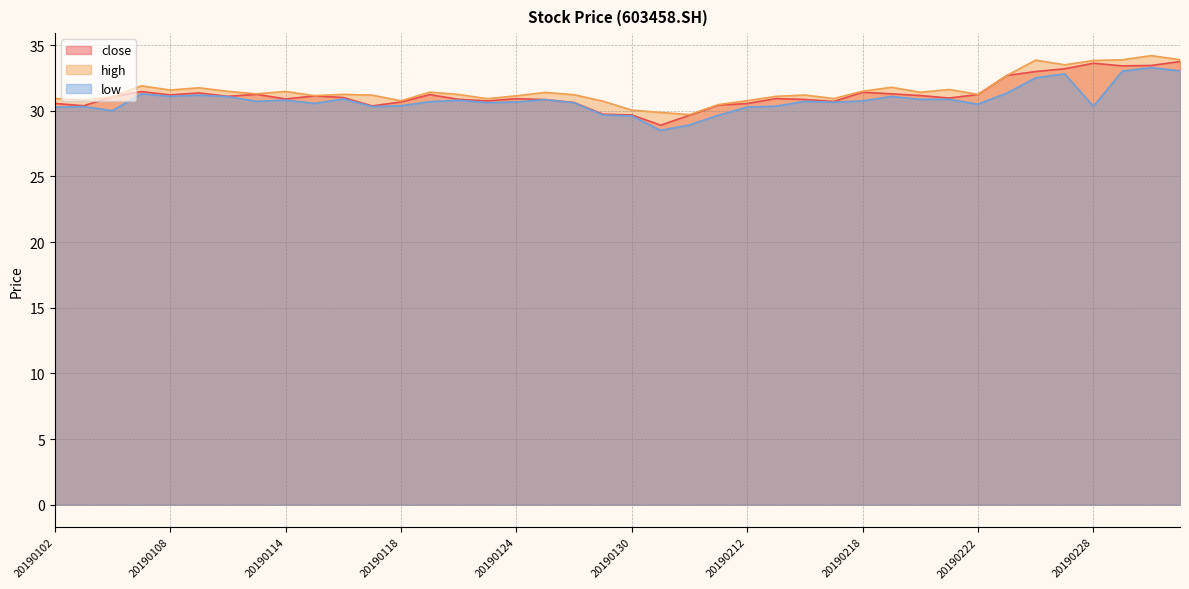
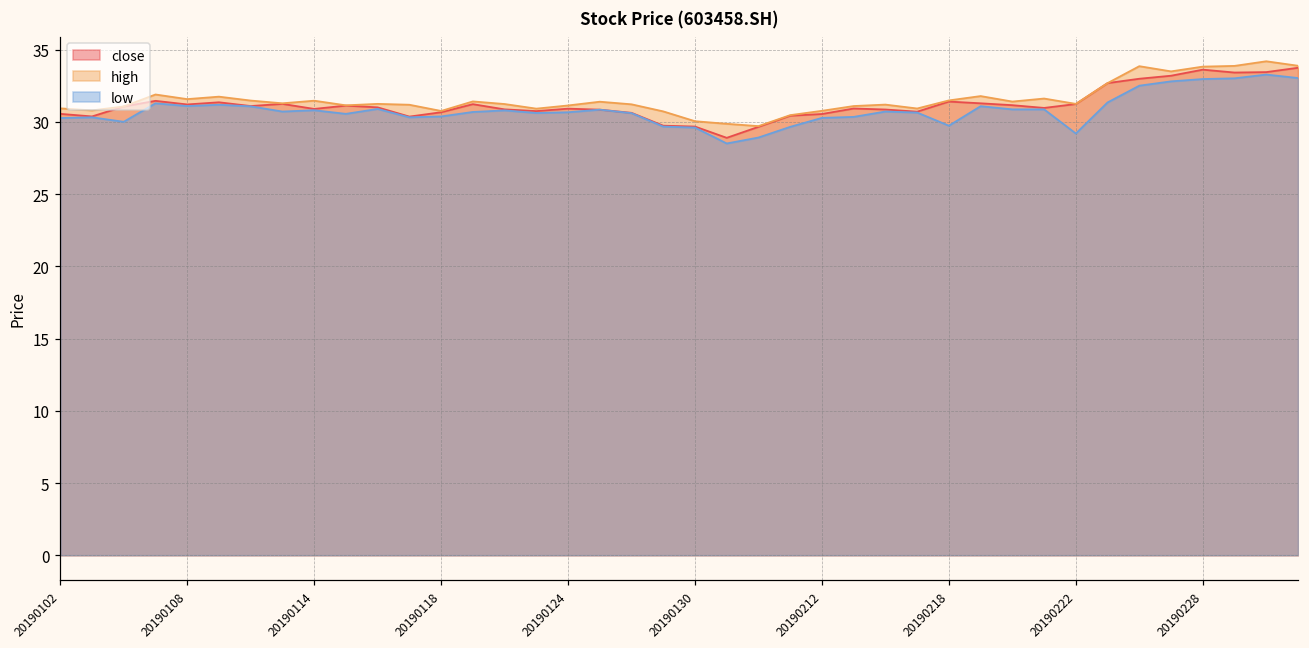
low, 20190218: 30.8 -> 29.7
low, 20190222: 30.5 -> 29.2
low, 20190228: 30.3 -> 33.0
